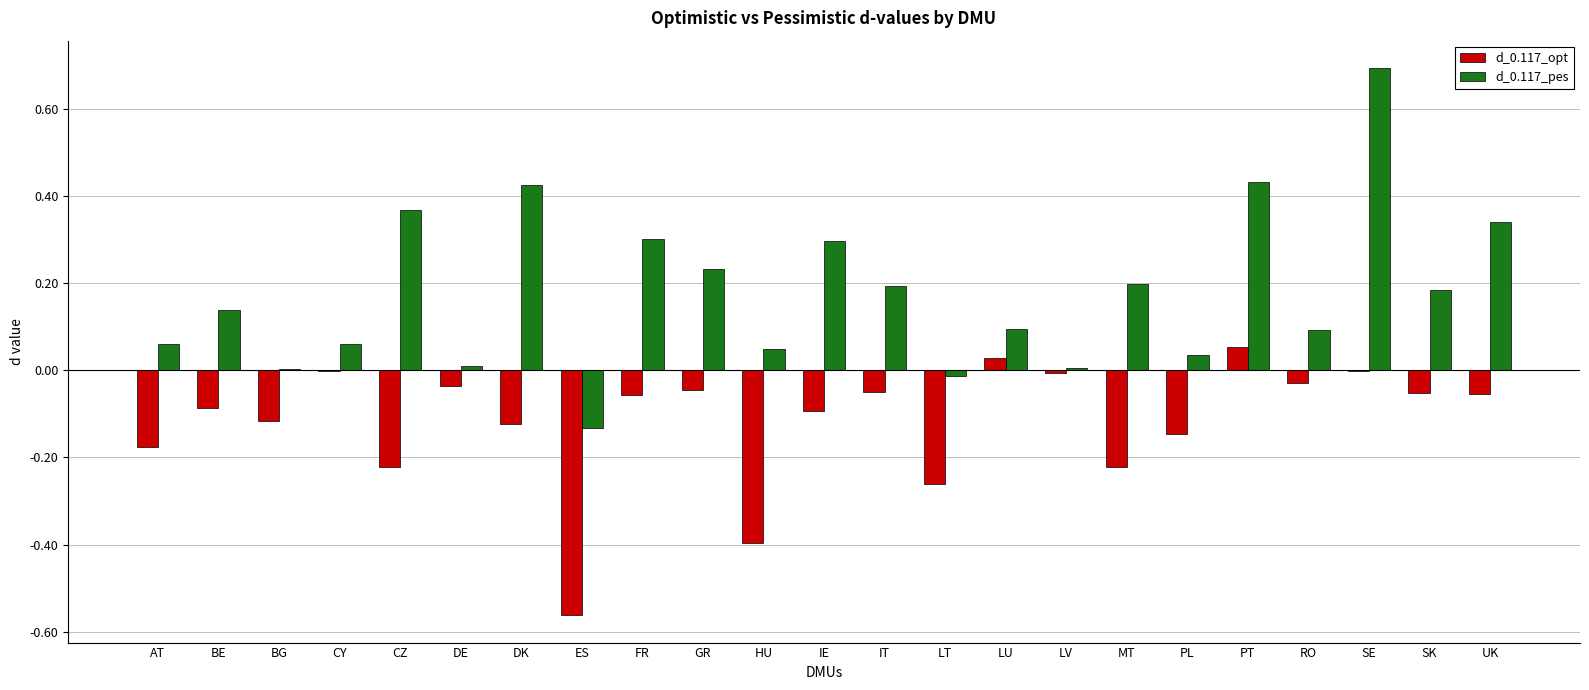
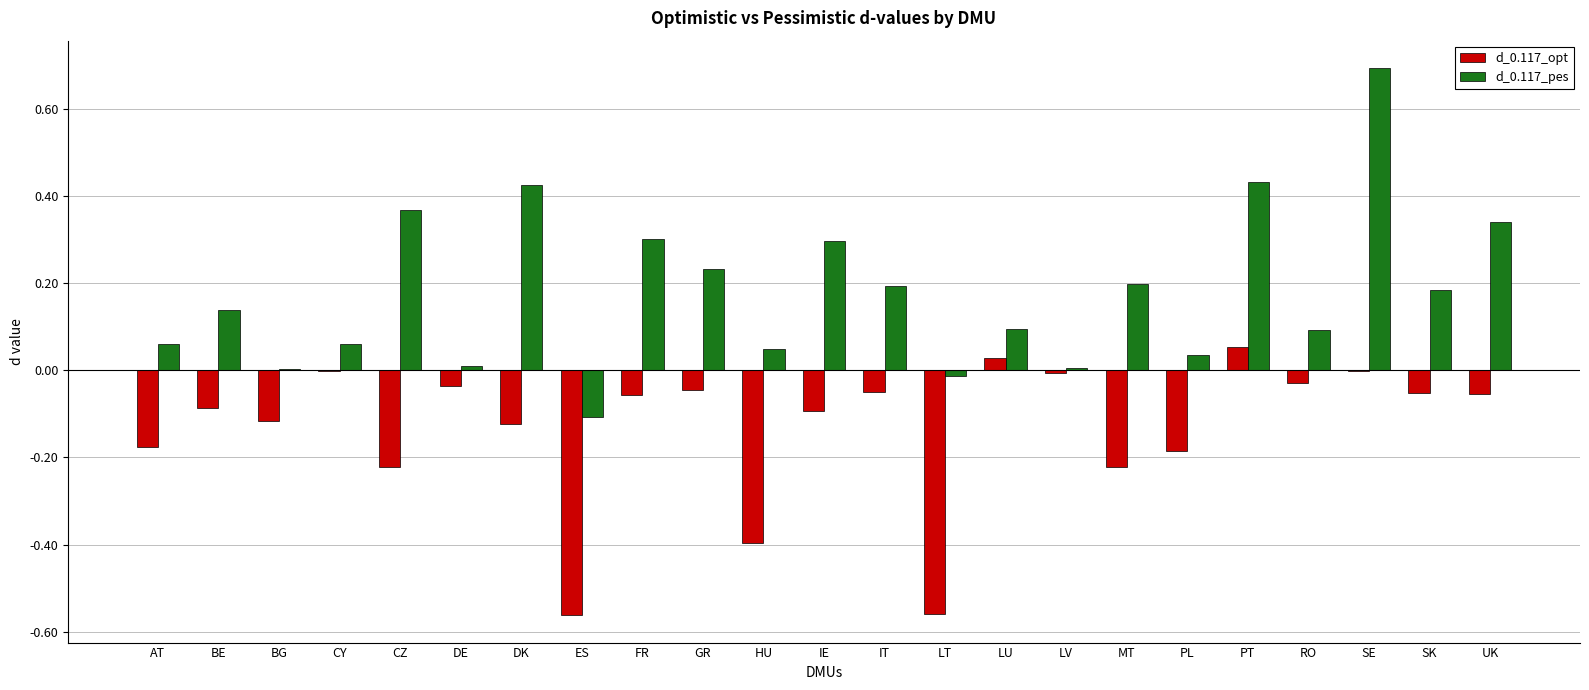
d_0.117_pes, ES: -0.13 -> -0.11
d_0.117_opt, LT: -0.26 -> -0.56
d_0.117_opt, PL: -0.15 -> -0.18
